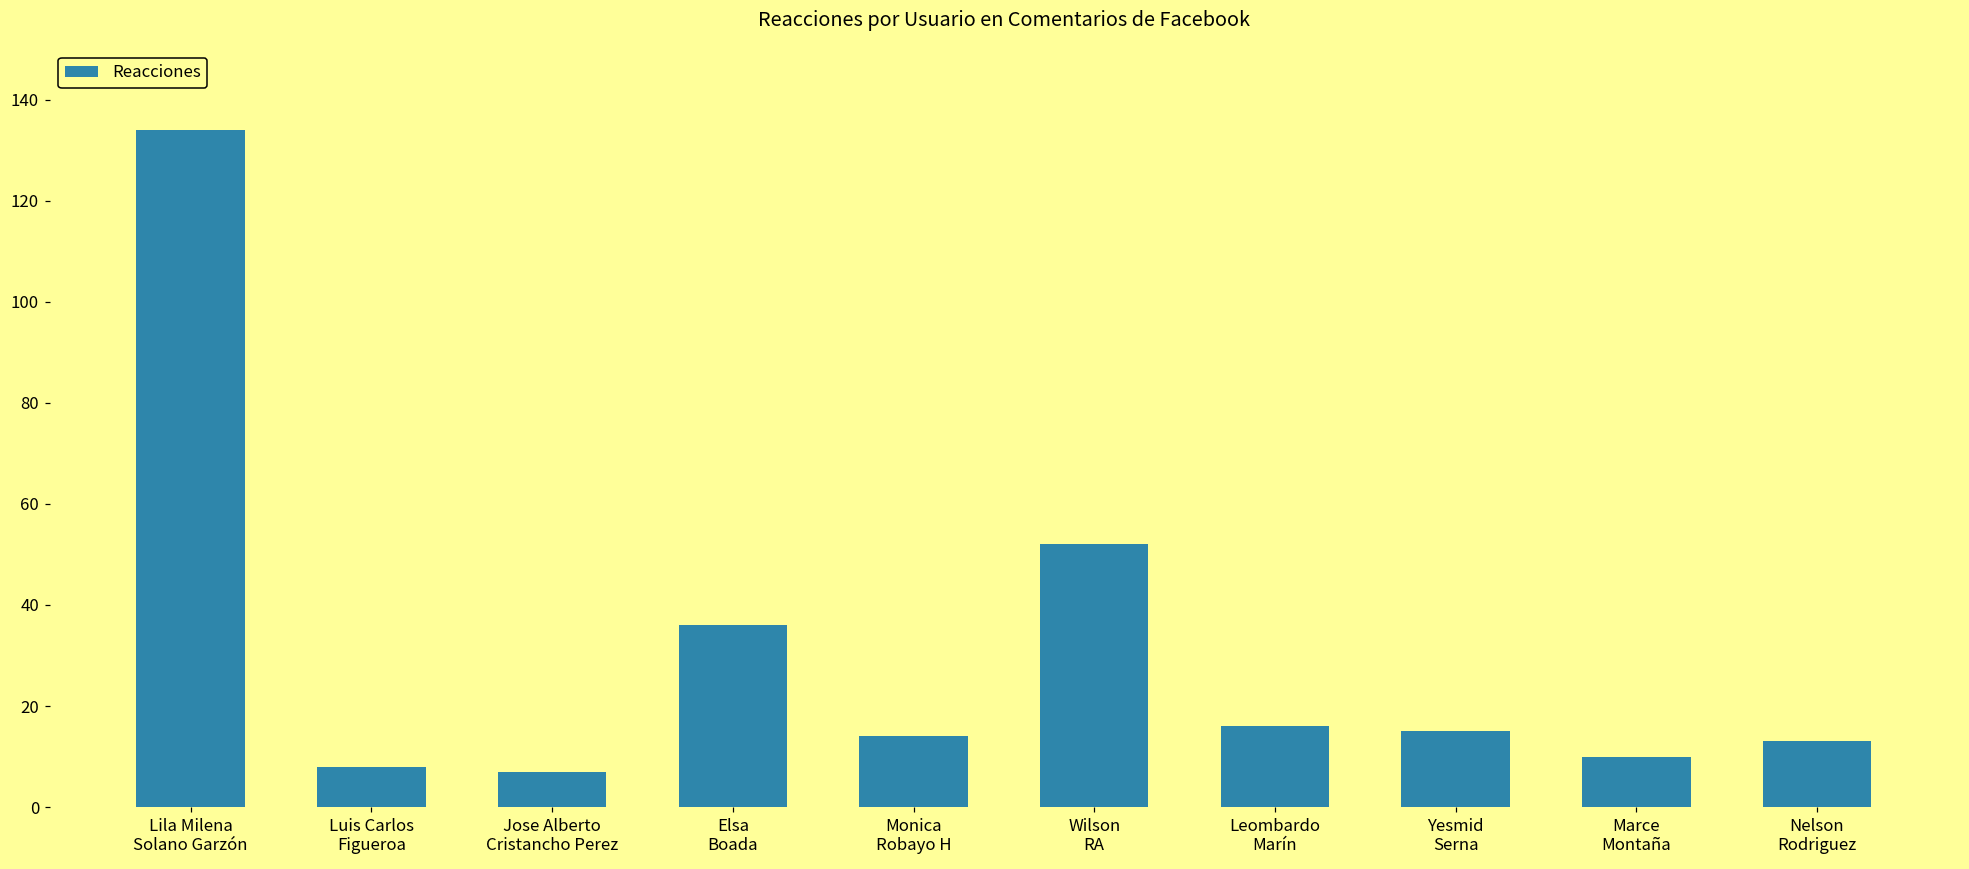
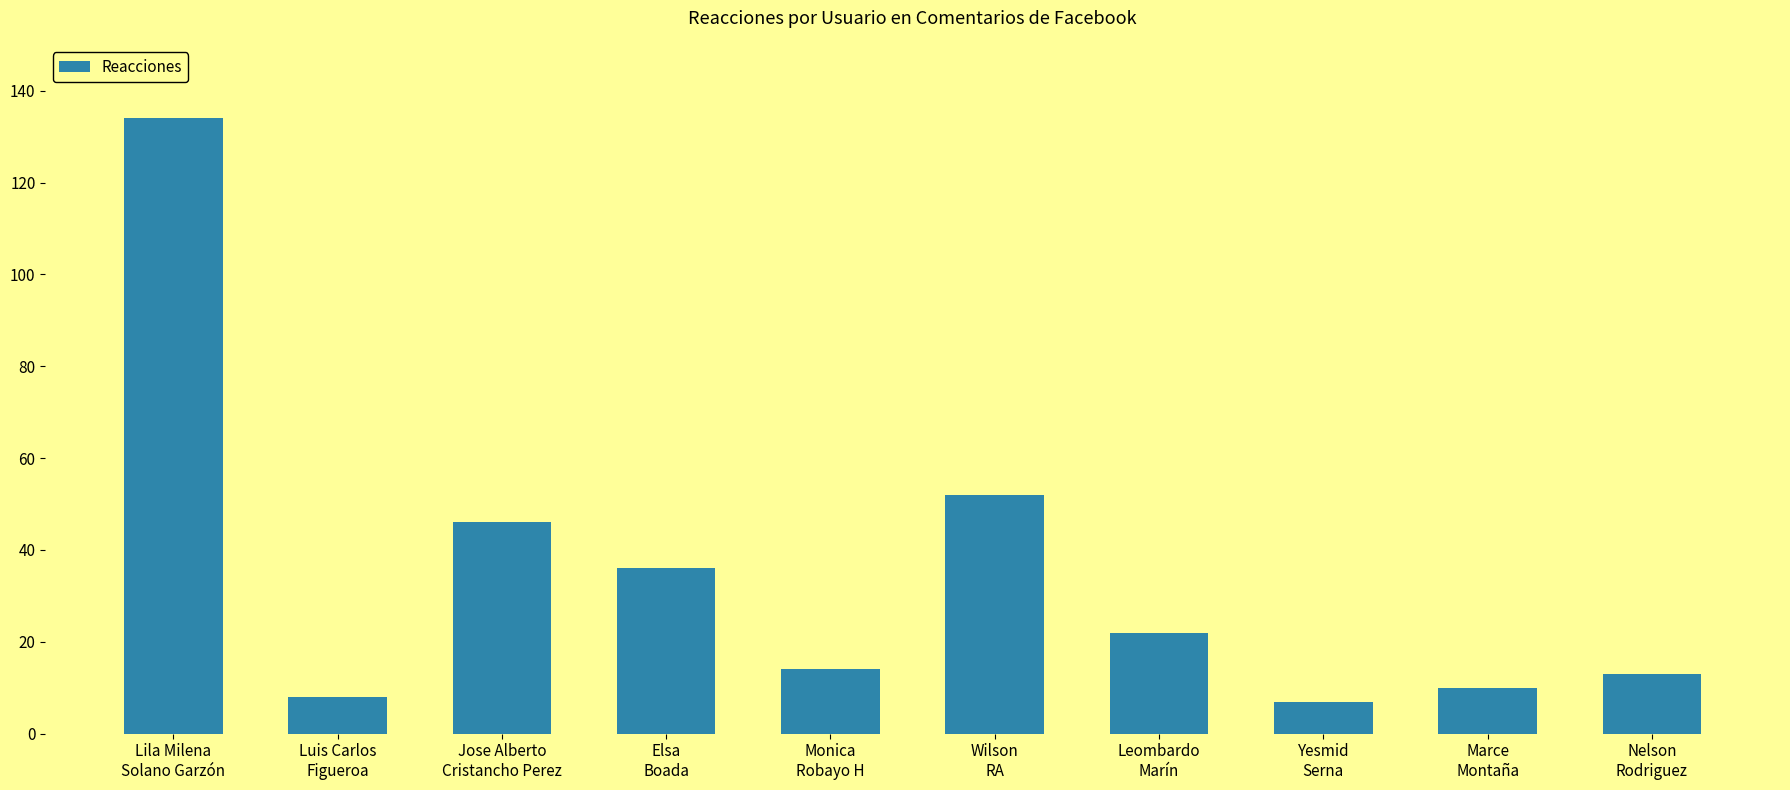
Jose Alberto Cristancho Perez: 7 -> 46
Leombardo Marín: 16 -> 22
Yesmid Serna: 15 -> 7
